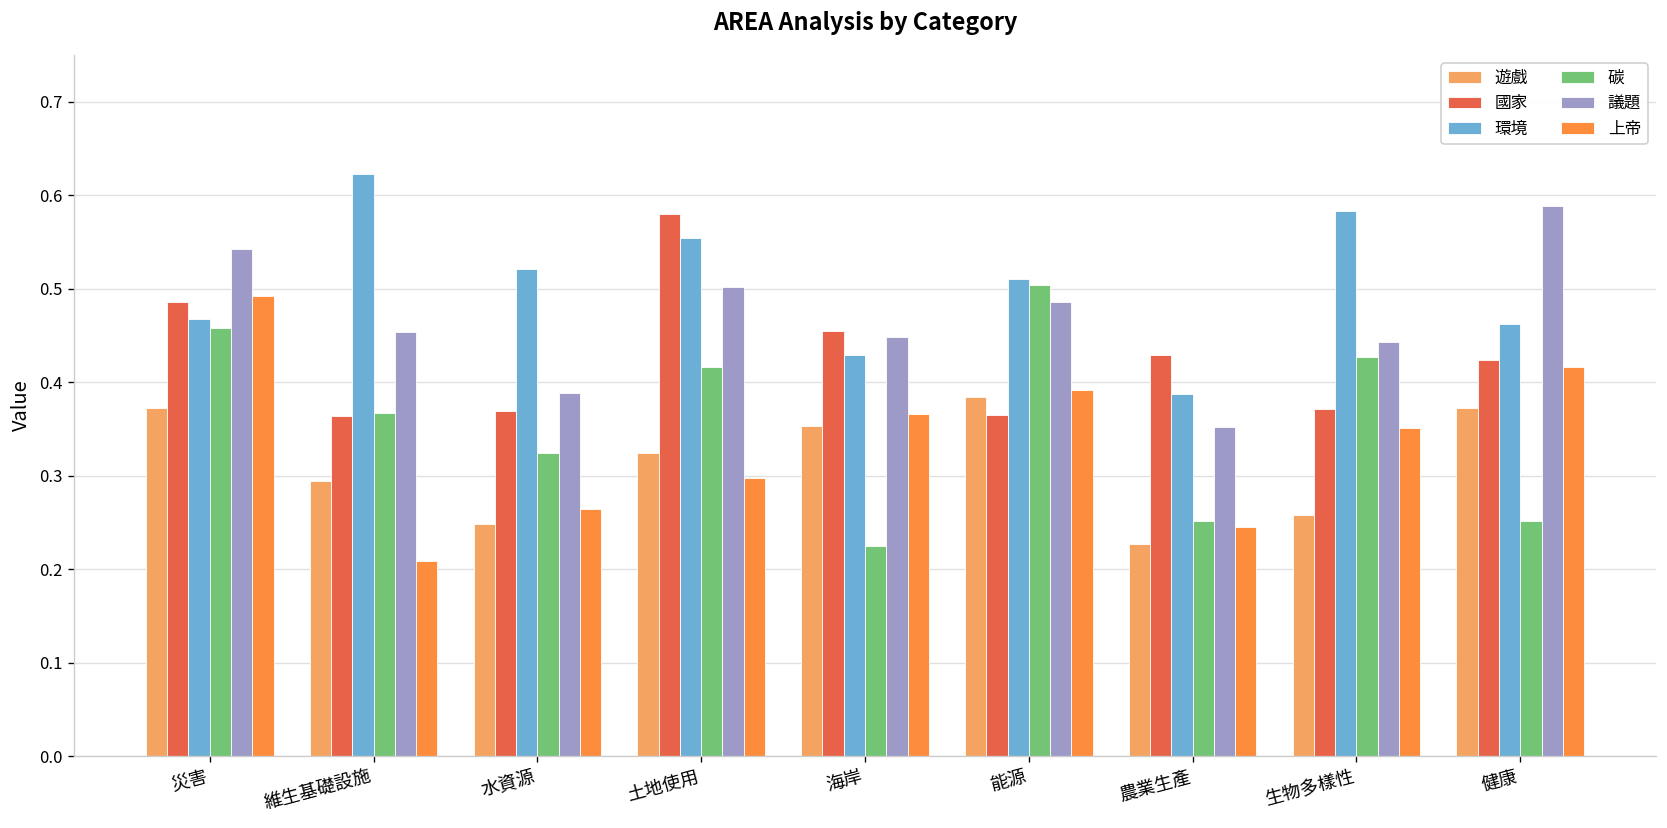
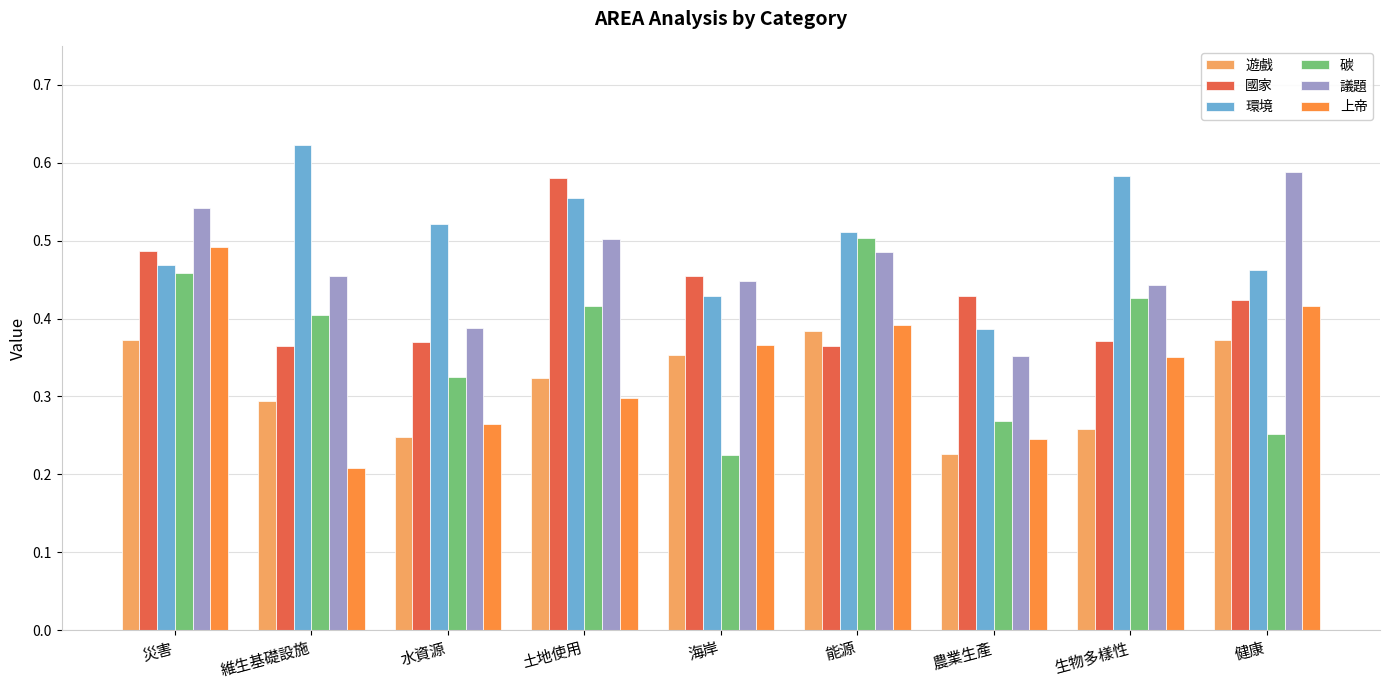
碳, 維生基礎設施: 0.37 -> 0.40
碳, 農業生產: 0.25 -> 0.27
